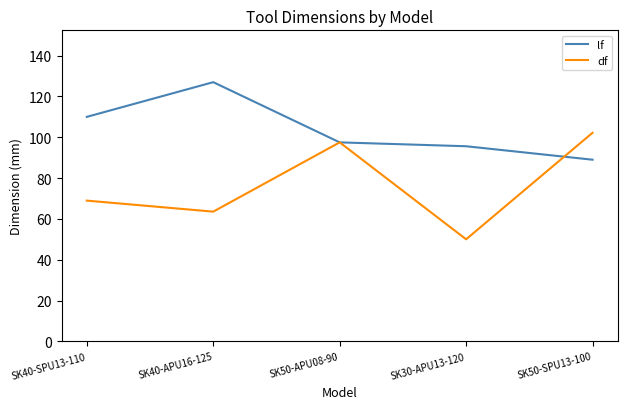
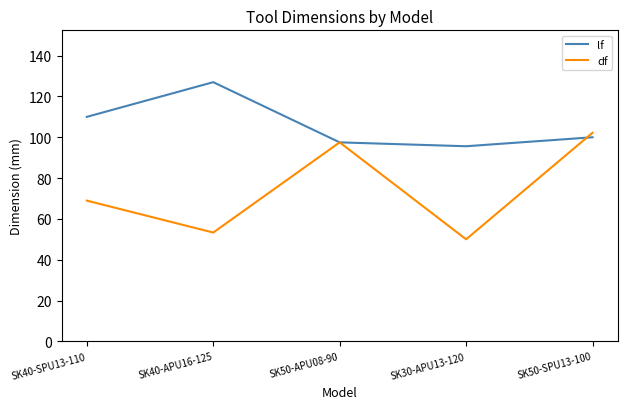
df, SK40-APU16-125: 64 -> 53
lf, SK50-SPU13-100: 89 -> 100
